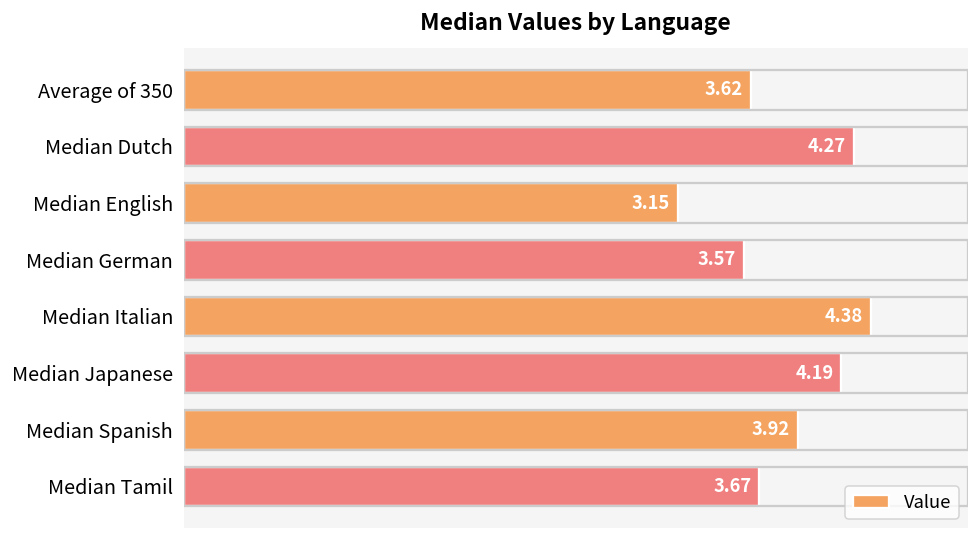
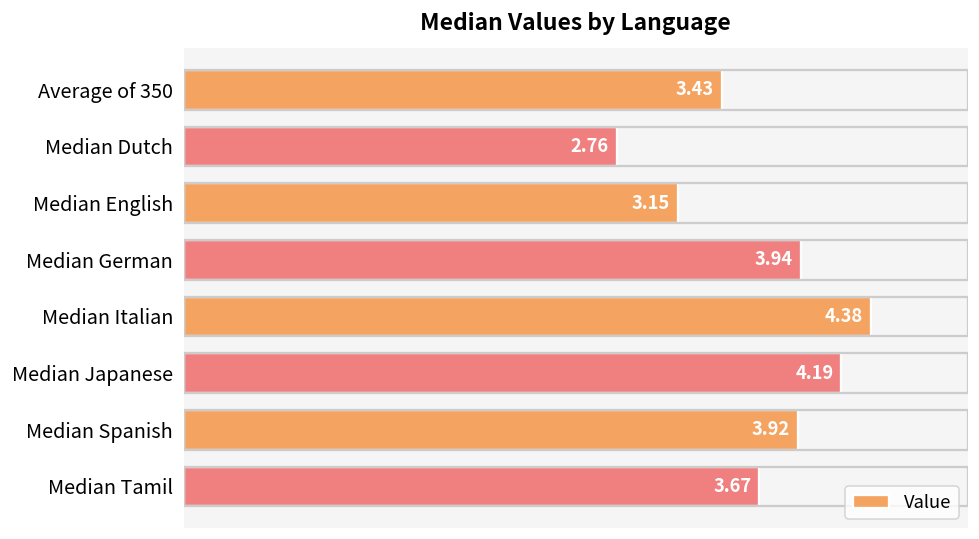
Average of 350: 3.62 -> 3.43
Median Dutch: 4.27 -> 2.76
Median German: 3.57 -> 3.94
